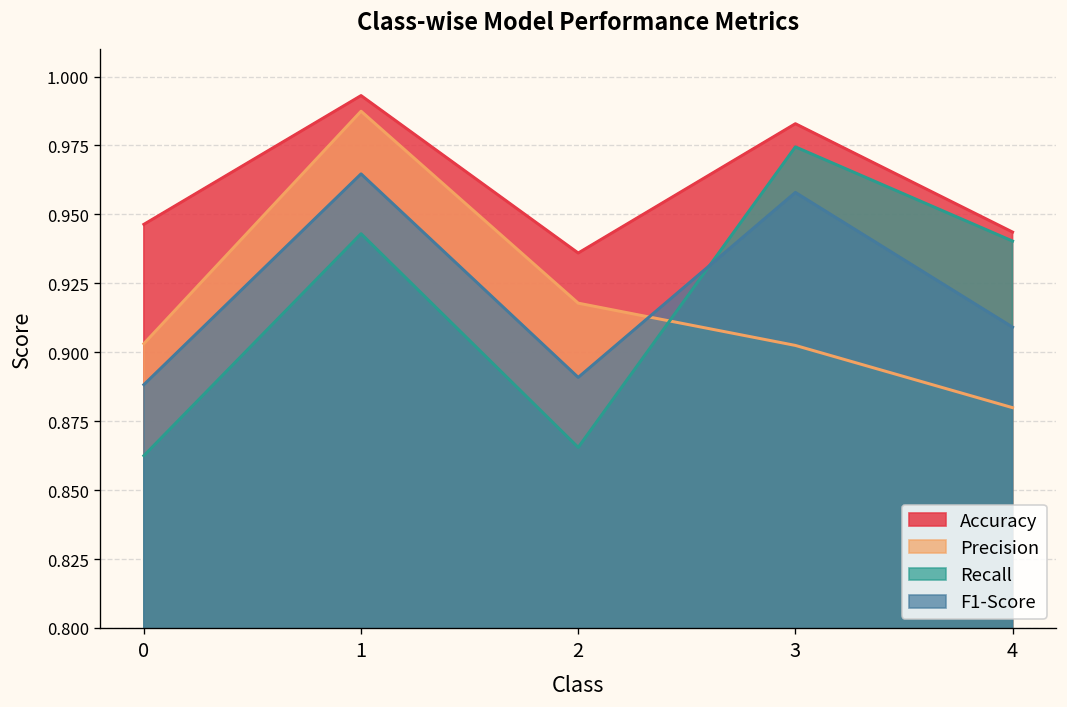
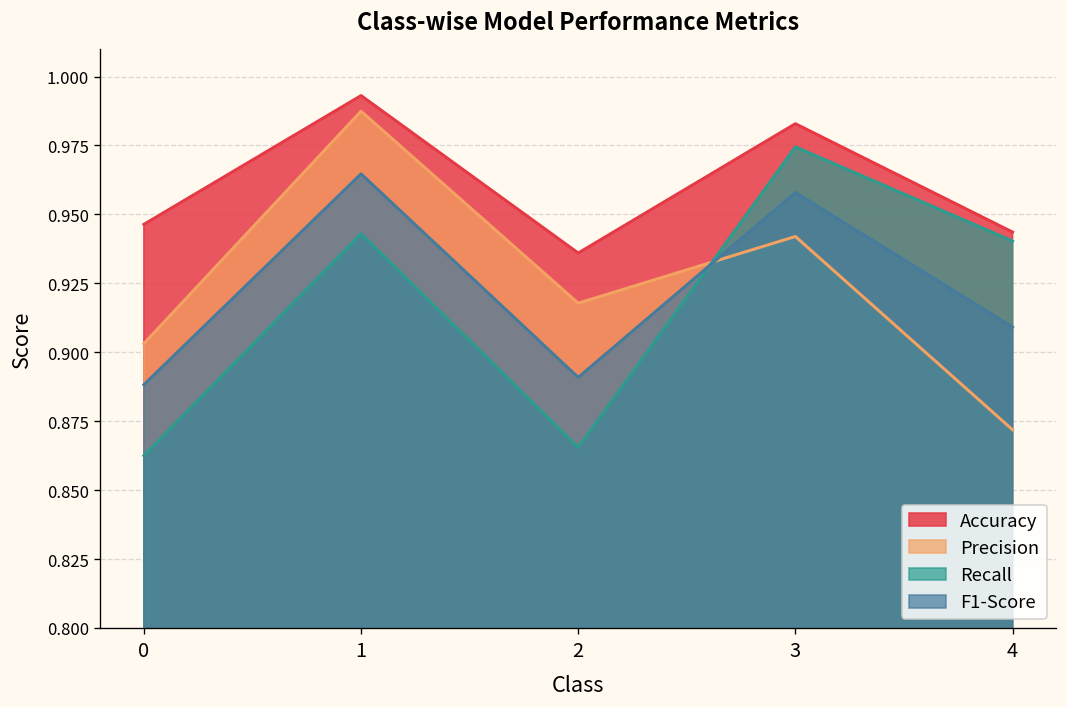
Precision, 3: 0.902 -> 0.942
Precision, 4: 0.880 -> 0.872
